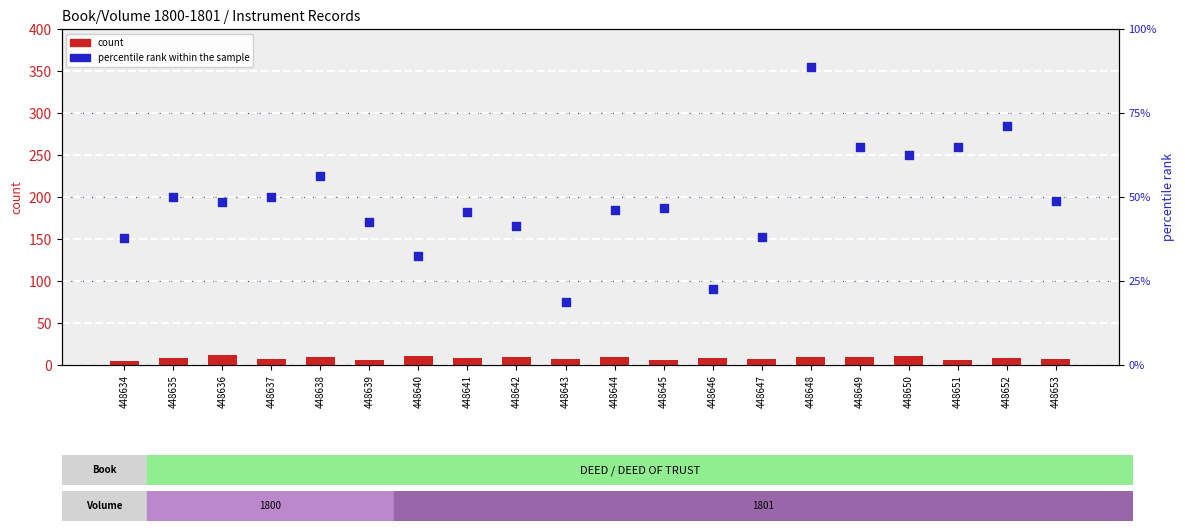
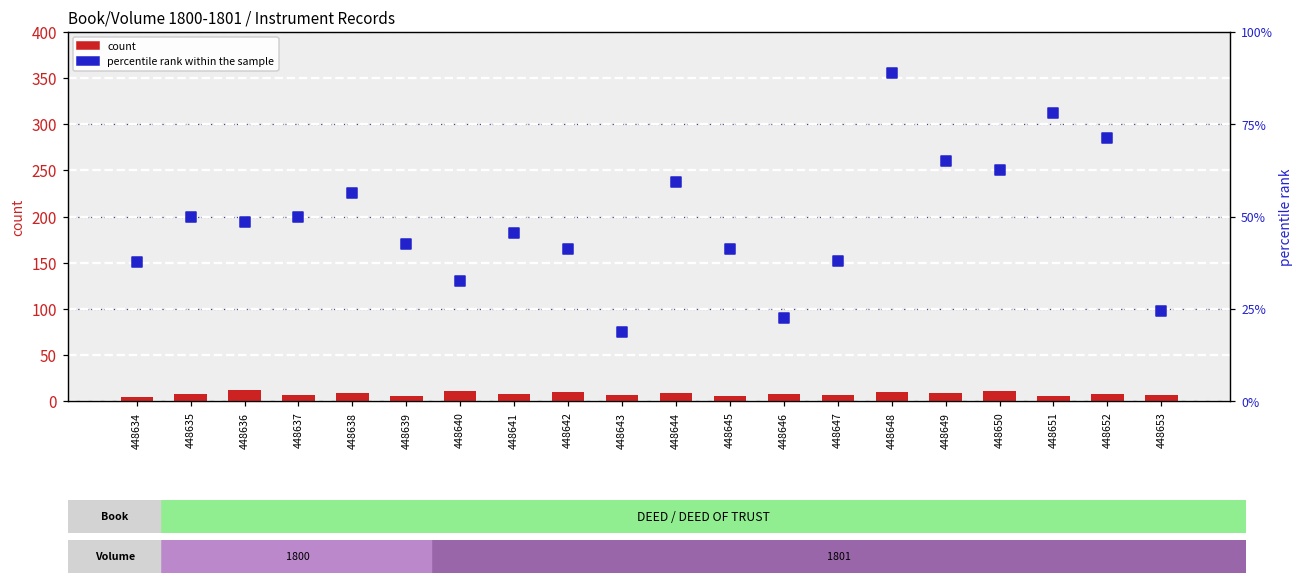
percentile rank within the sample, 448644: 46% -> 59%
percentile rank within the sample, 448645: 47% -> 41%
percentile rank within the sample, 448651: 65% -> 78%
percentile rank within the sample, 448653: 49% -> 25%
